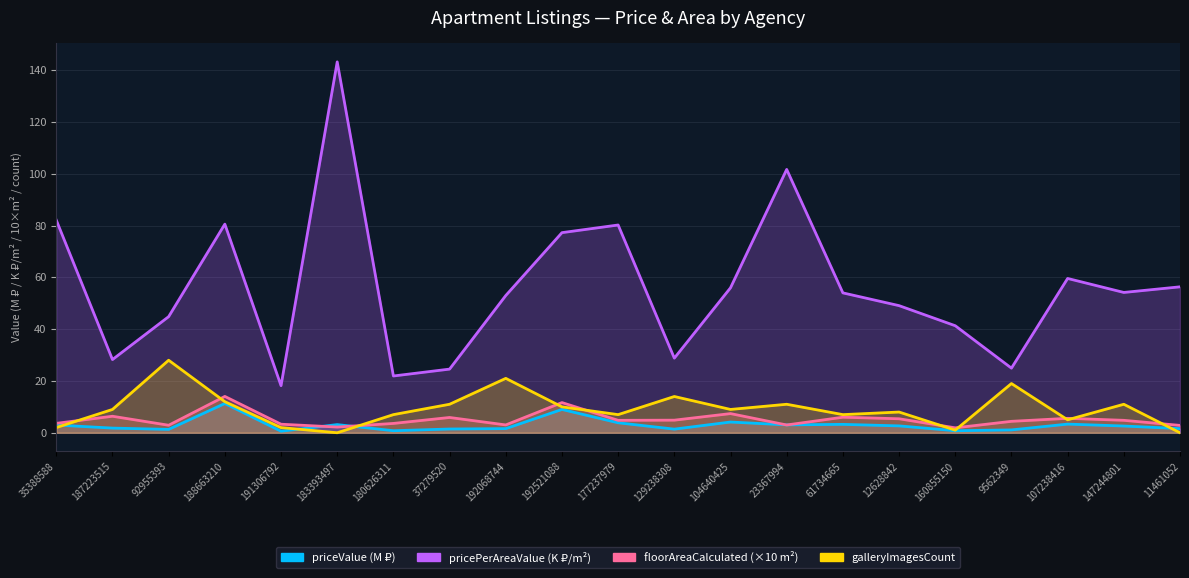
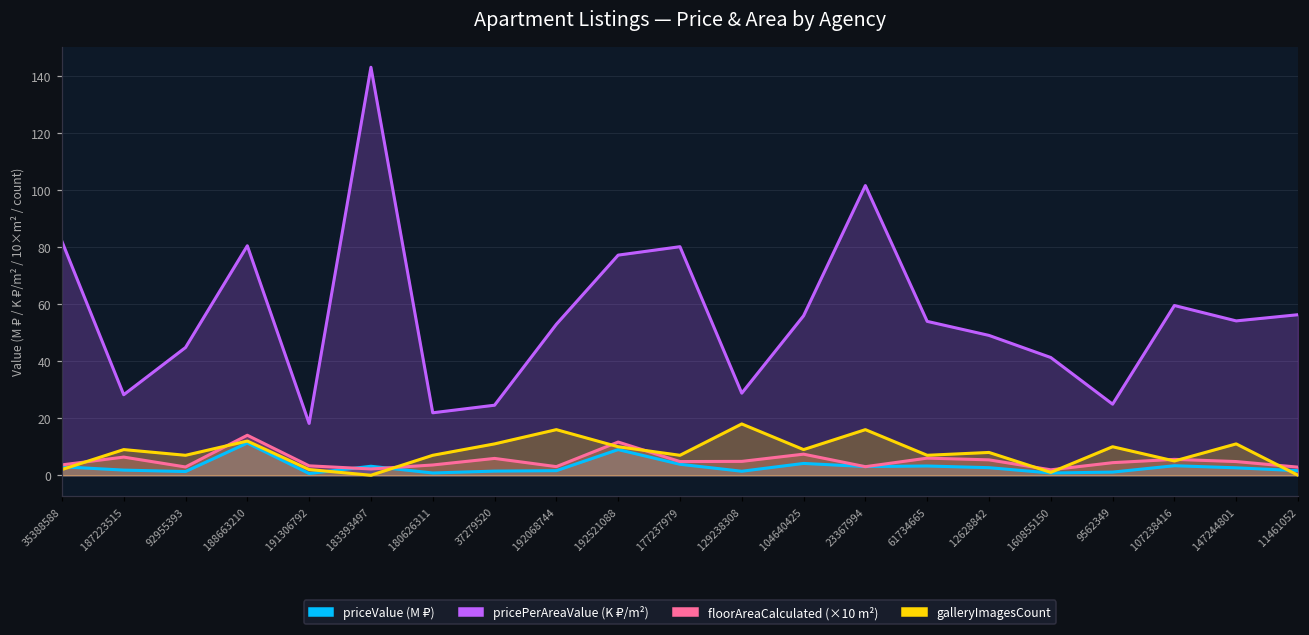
galleryImagesCount, 92955393: 28 -> 7
galleryImagesCount, 192068744: 21 -> 16
galleryImagesCount, 129238308: 14 -> 18
galleryImagesCount, 23367994: 11 -> 16
galleryImagesCount, 9562349: 19 -> 10
